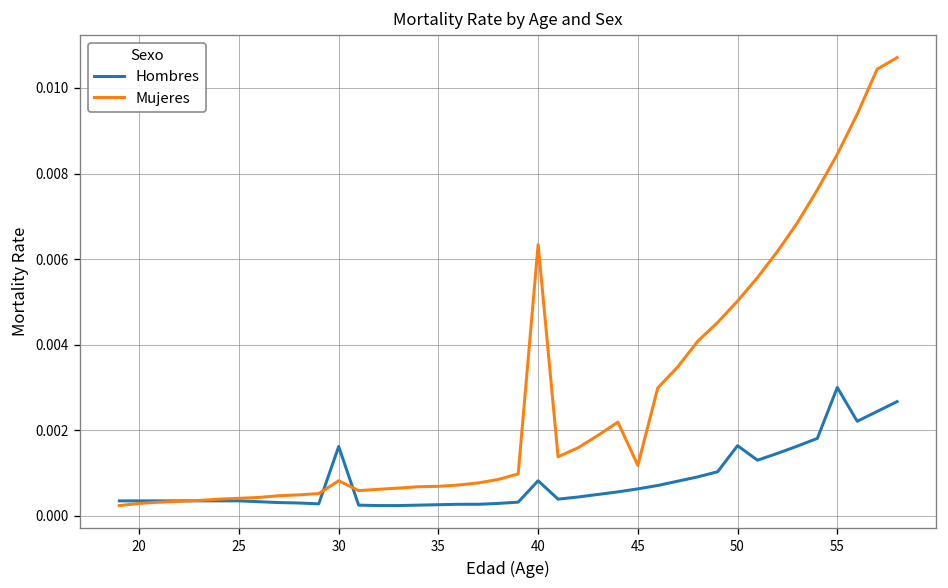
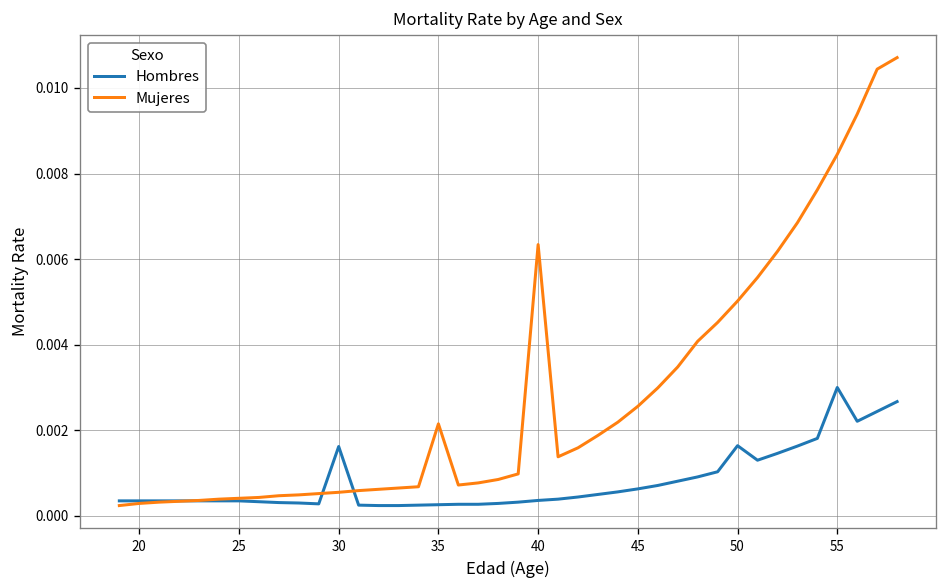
Mujeres, 30: 0.0008 -> 0.0006
Mujeres, 35: 0.0007 -> 0.0022
Hombres, 40: 0.0008 -> 0.0004
Mujeres, 45: 0.0012 -> 0.0026
